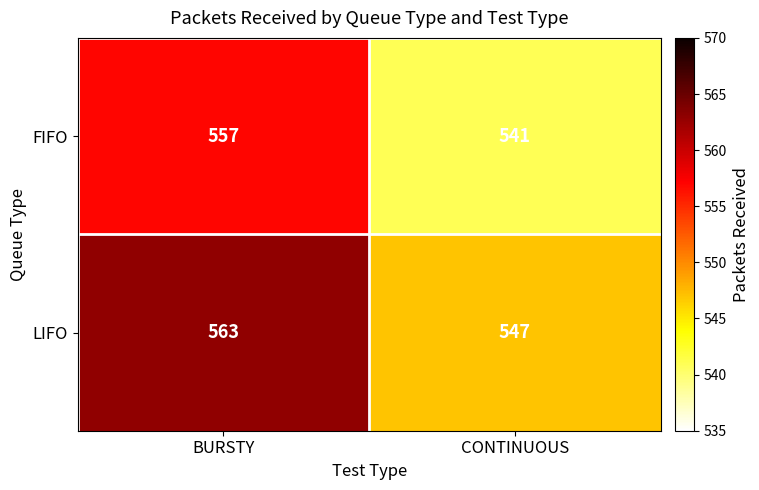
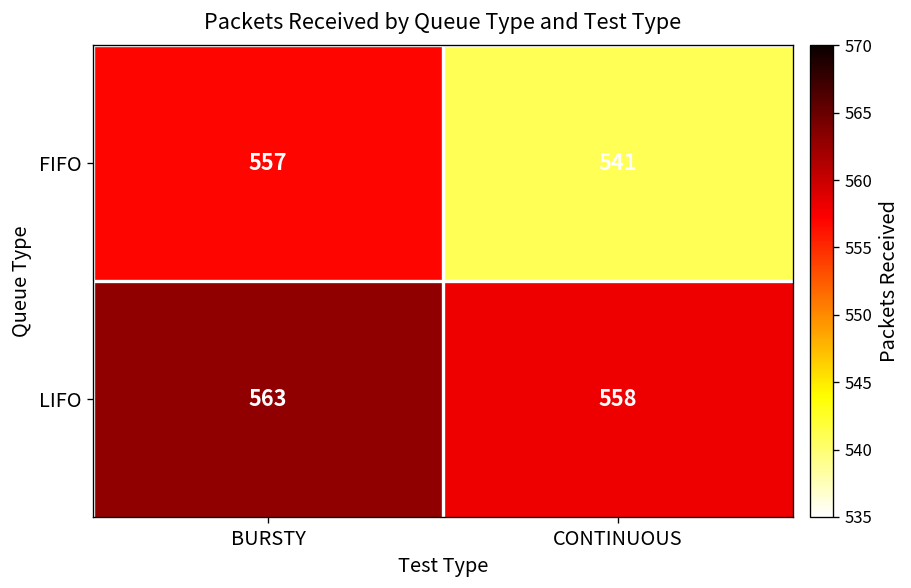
LIFO, CONTINUOUS: 547 -> 558
